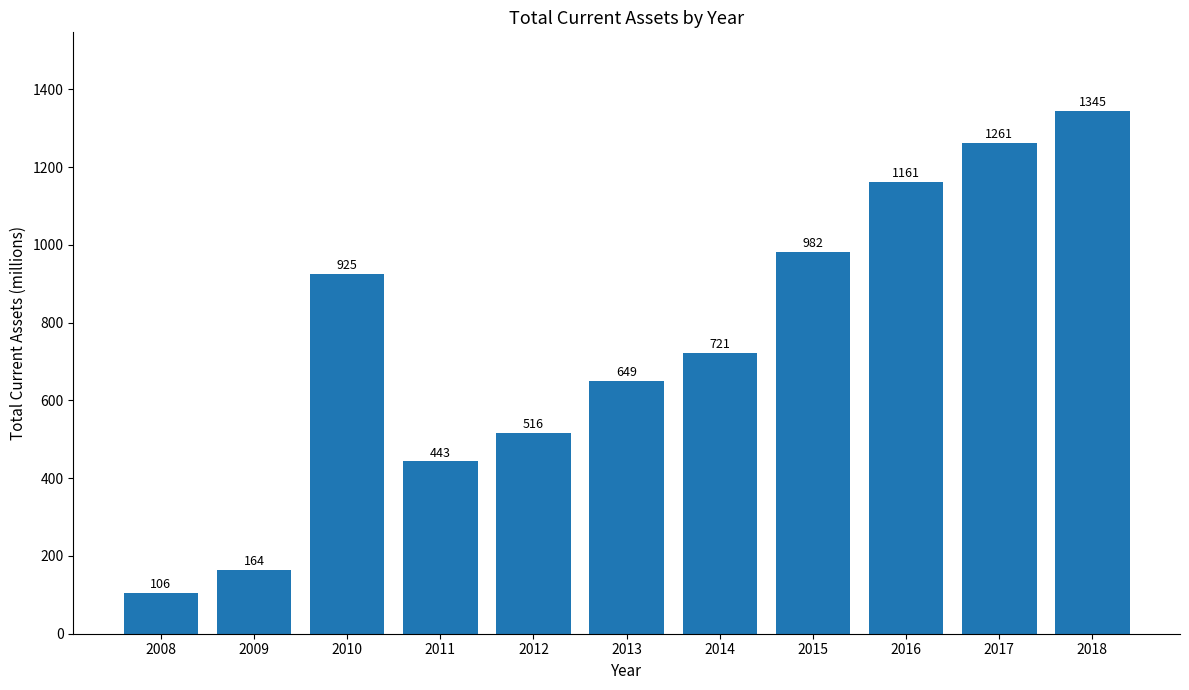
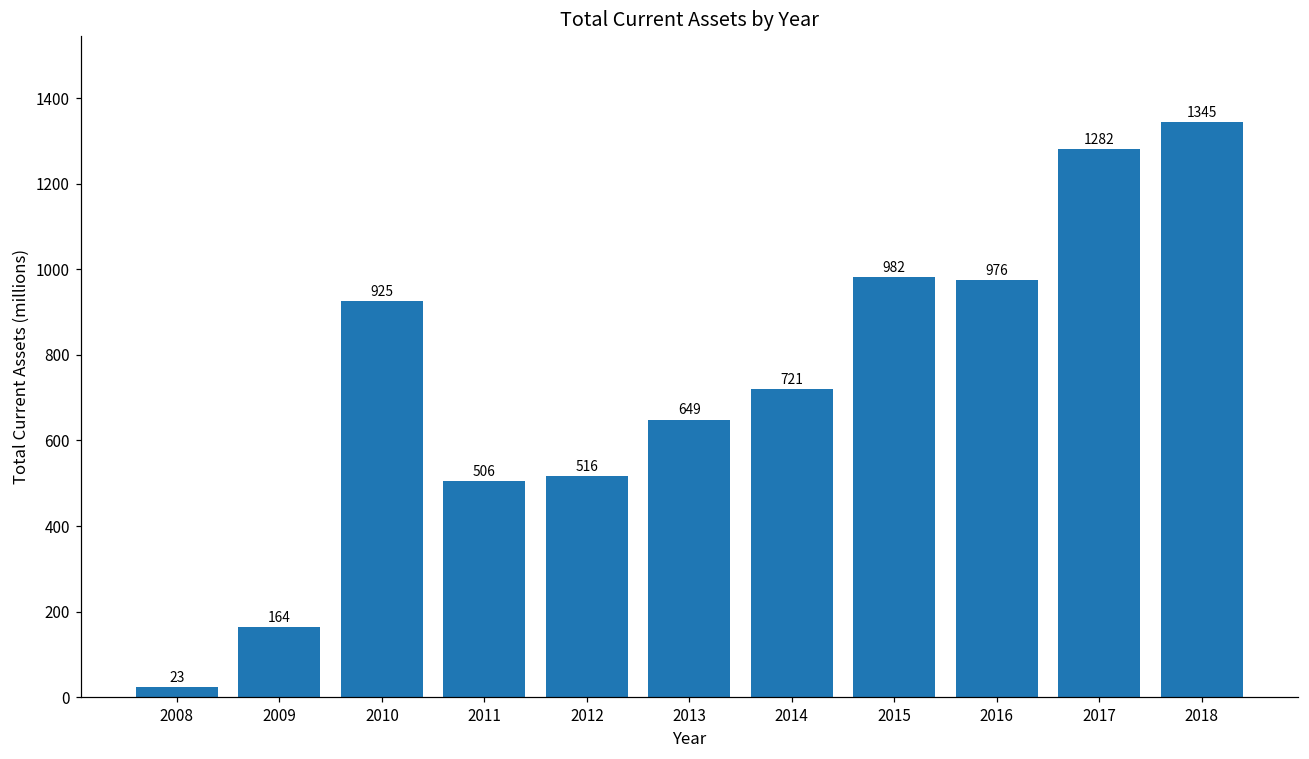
2008: 106 -> 23
2011: 443 -> 506
2016: 1161 -> 976
2017: 1261 -> 1282
